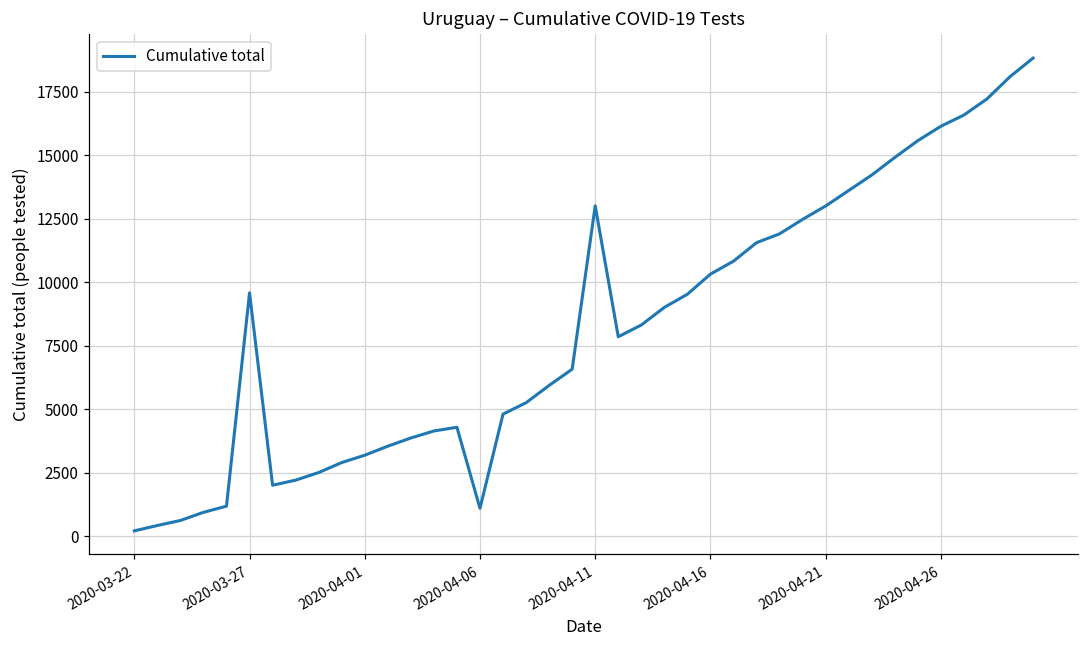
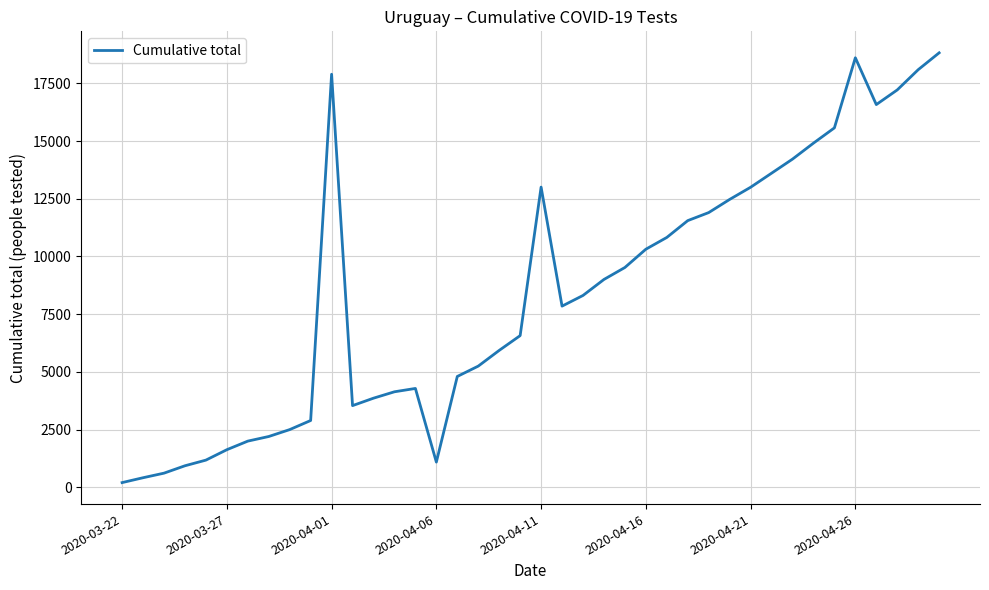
2020-03-27: 9600 -> 1600
2020-04-01: 3200 -> 17900
2020-04-26: 16100 -> 18600
